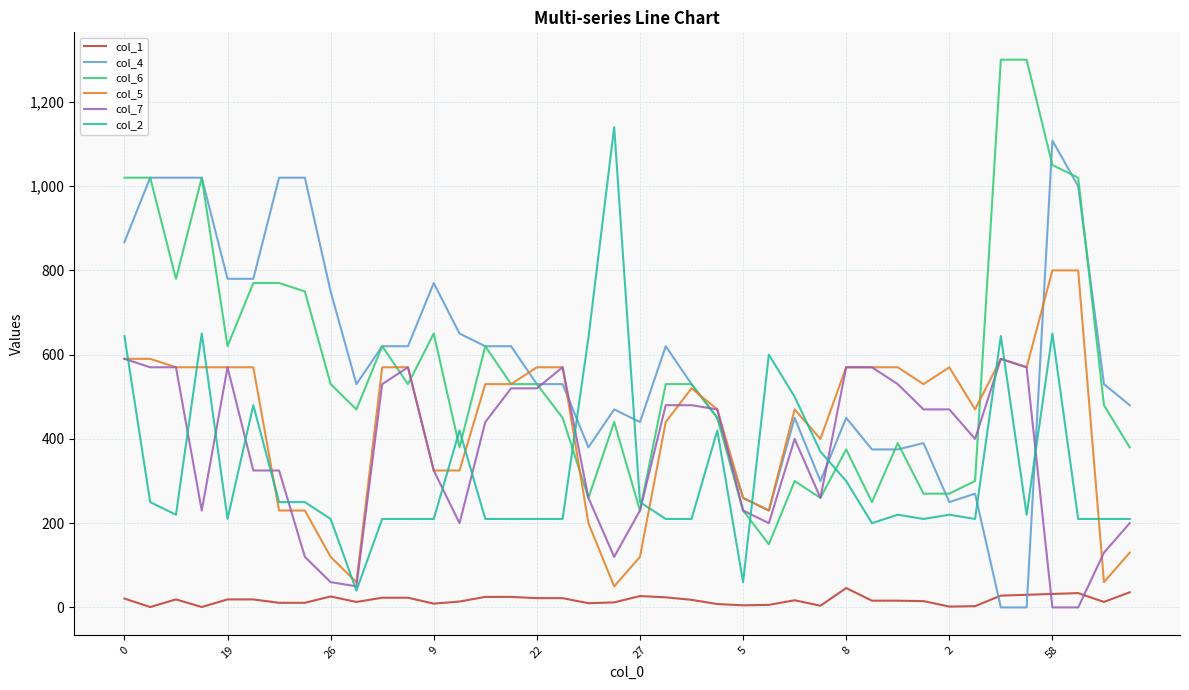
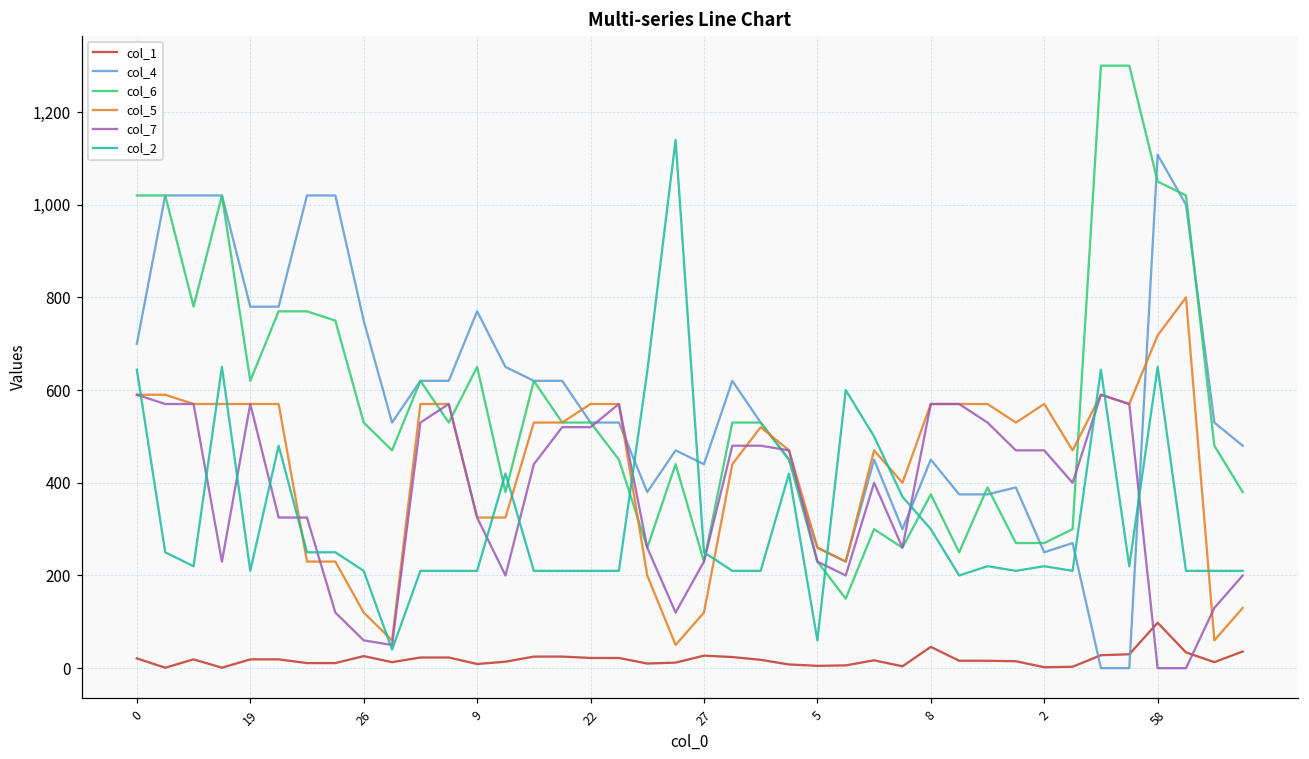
col_4, 0: 870 -> 700
col_1, 58: 30 -> 100
col_5, 58: 800 -> 720
